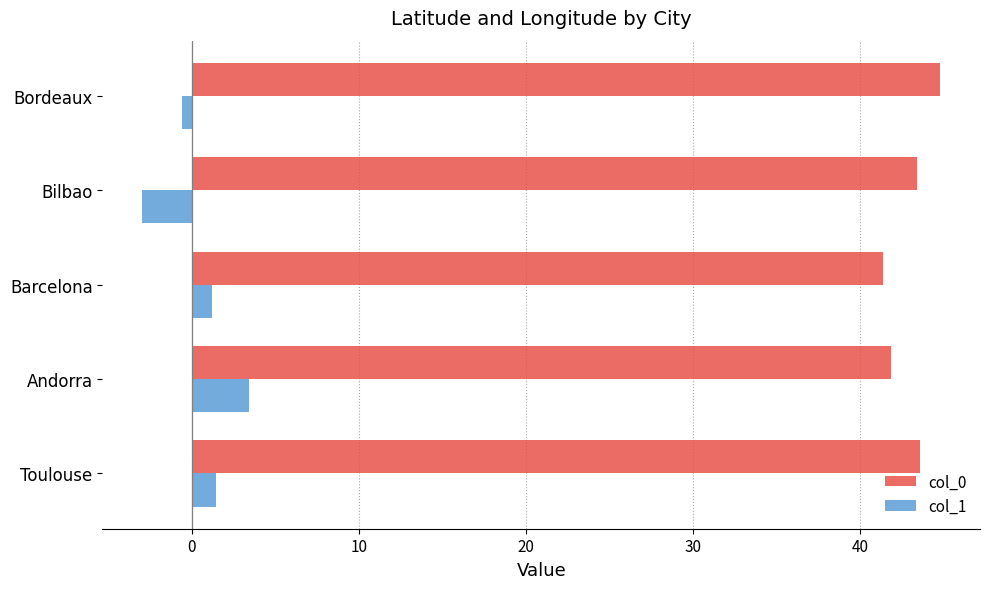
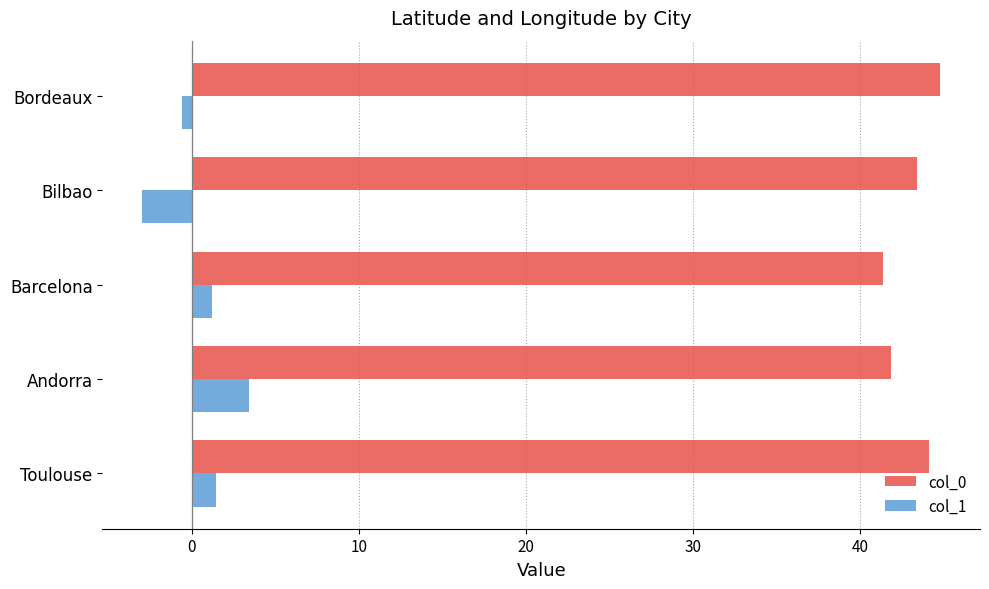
col_0, Toulouse: 43.6 -> 44.1
